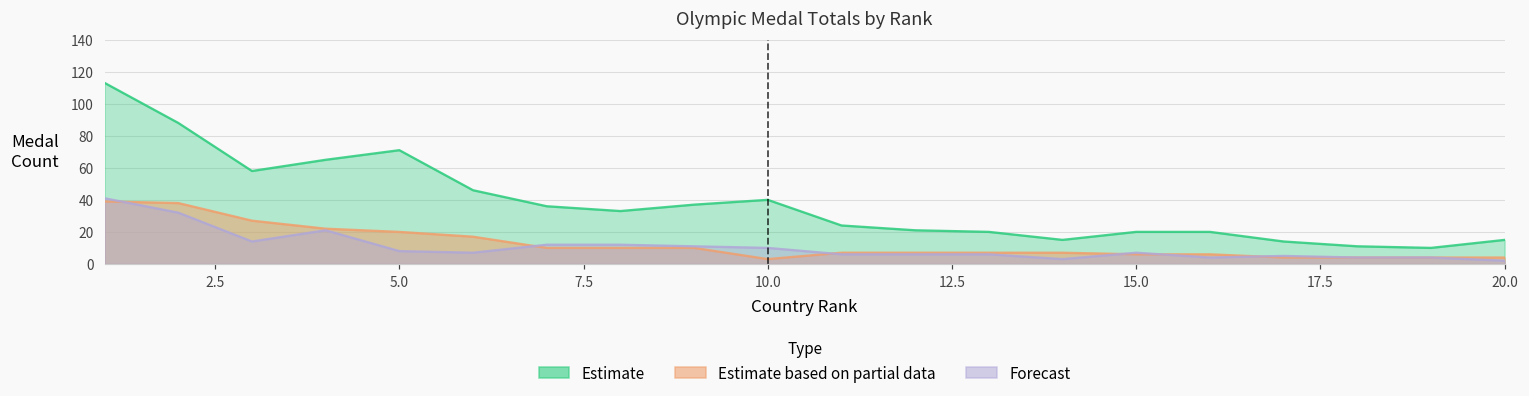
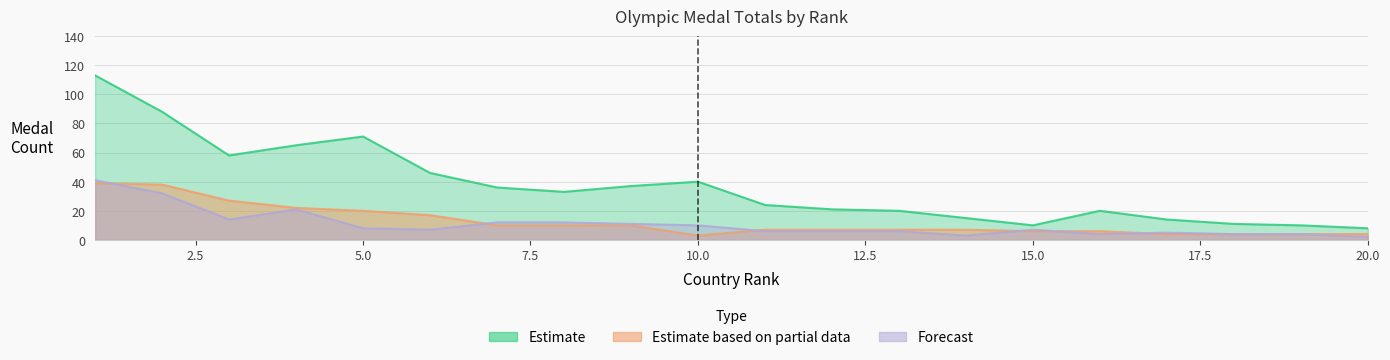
Estimate, 15.0: 20 -> 10
Estimate, 20.0: 15 -> 8
